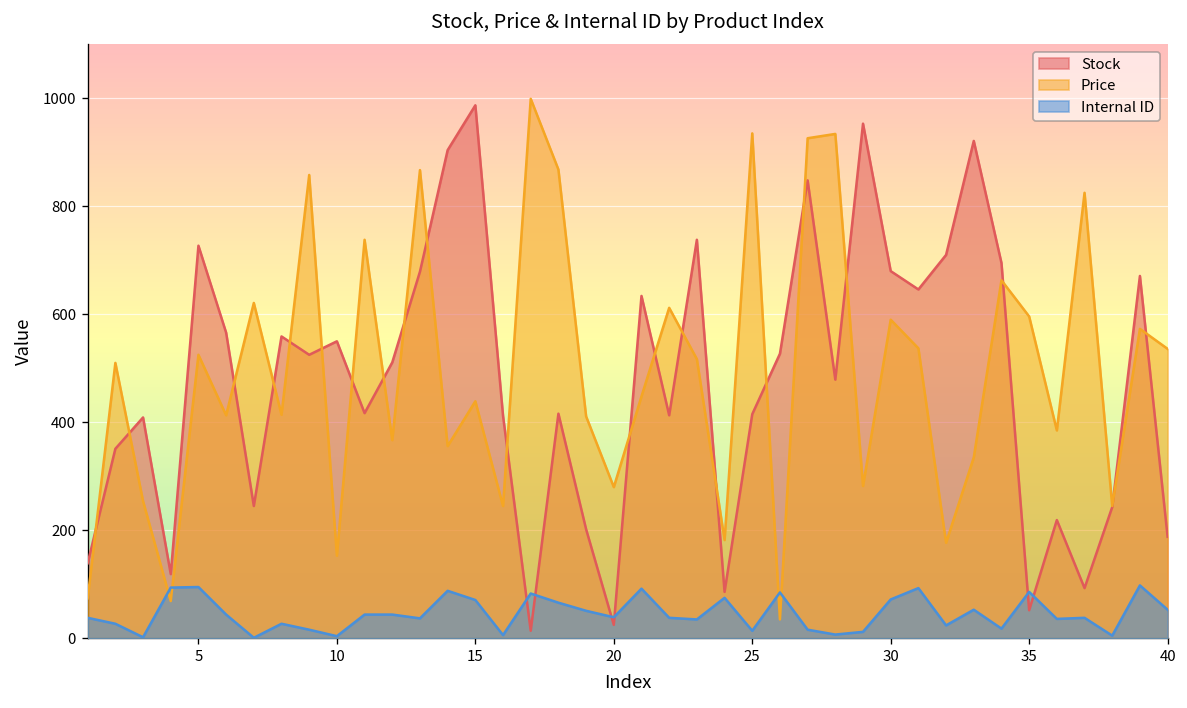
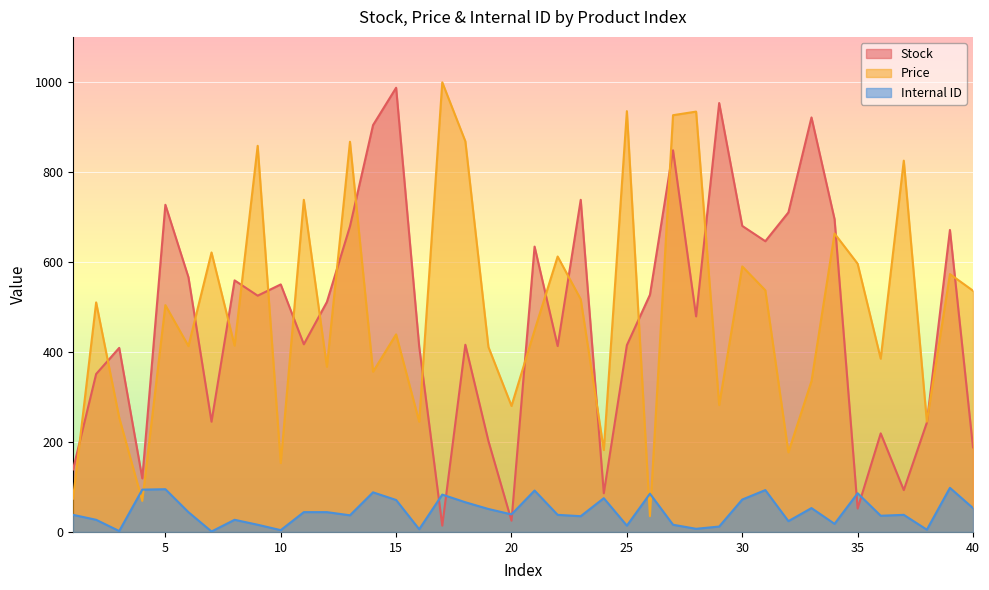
Price, 5: 530 -> 500
